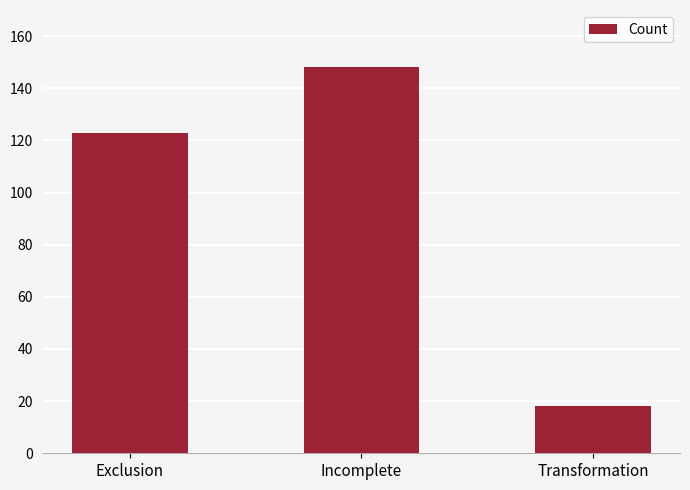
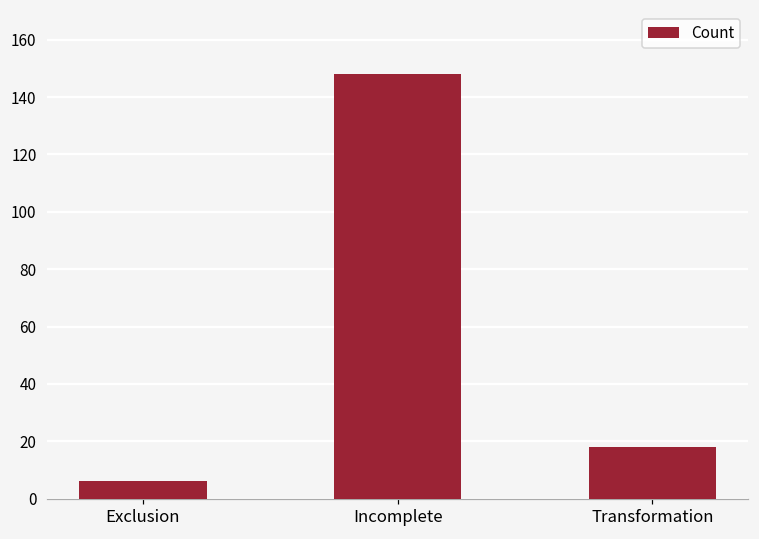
Exclusion: 123 -> 6
